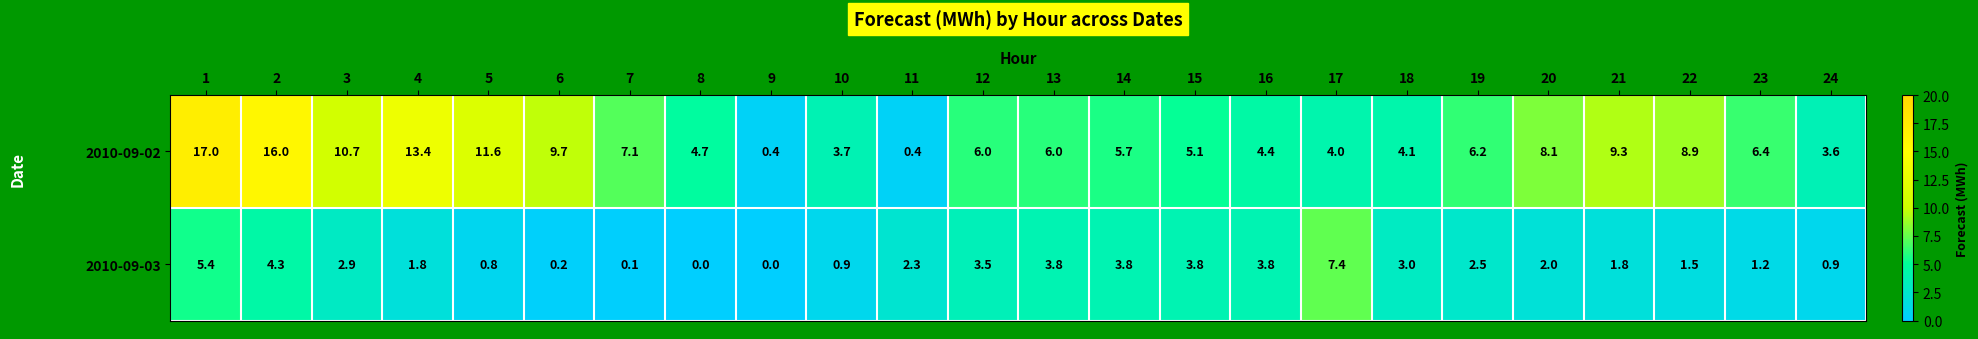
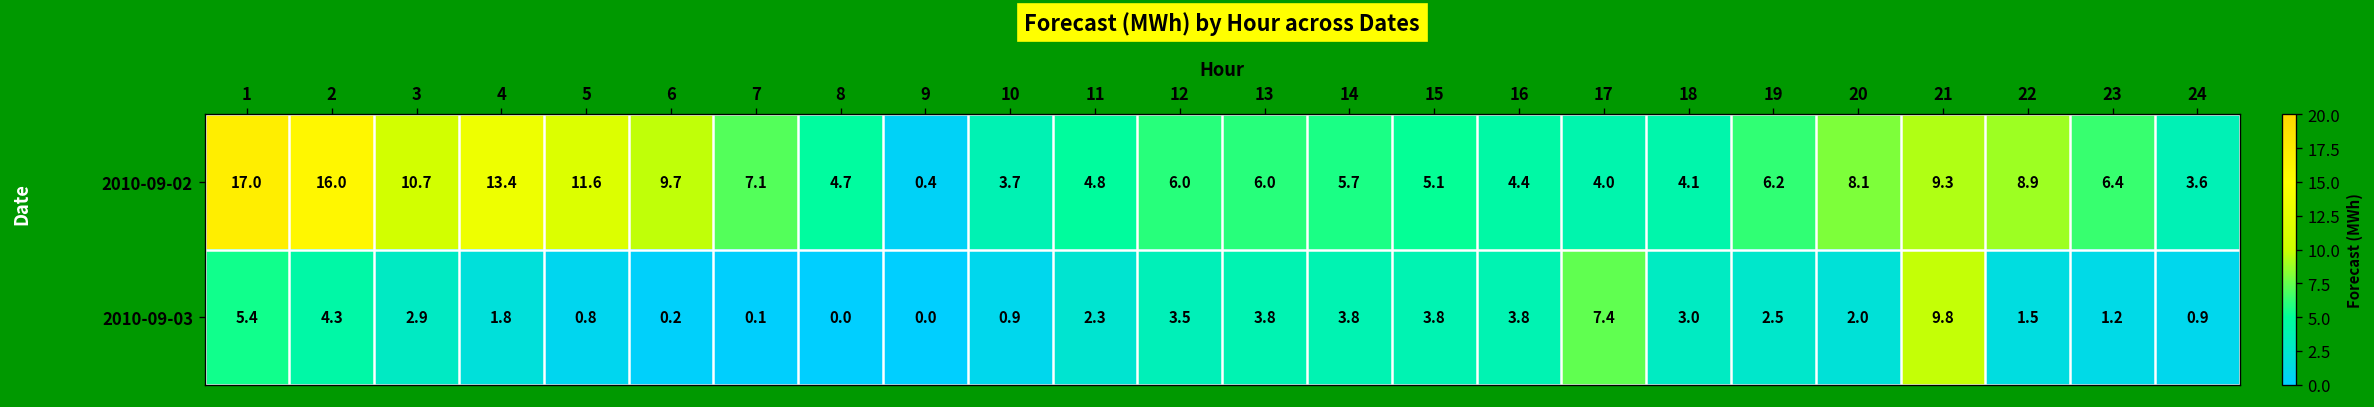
2010-09-02, 11: 0.4 -> 4.8
2010-09-03, 21: 1.8 -> 9.8
